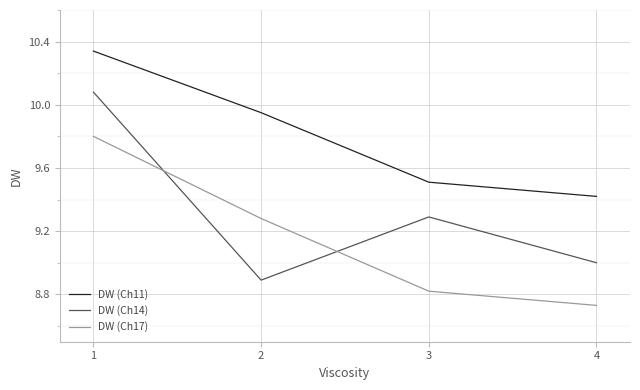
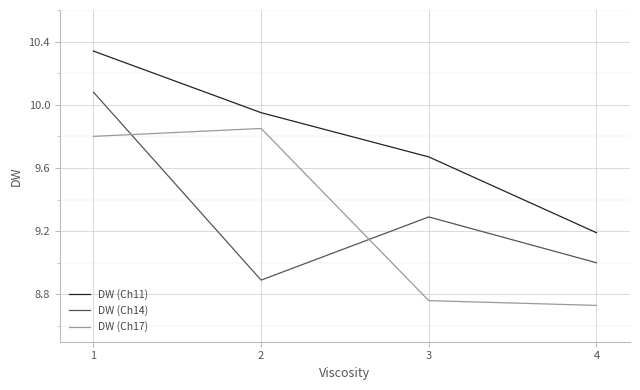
DW (Ch17), 2: 9.28 -> 9.85
DW (Ch11), 3: 9.51 -> 9.67
DW (Ch17), 3: 8.82 -> 8.76
DW (Ch11), 4: 9.42 -> 9.19
